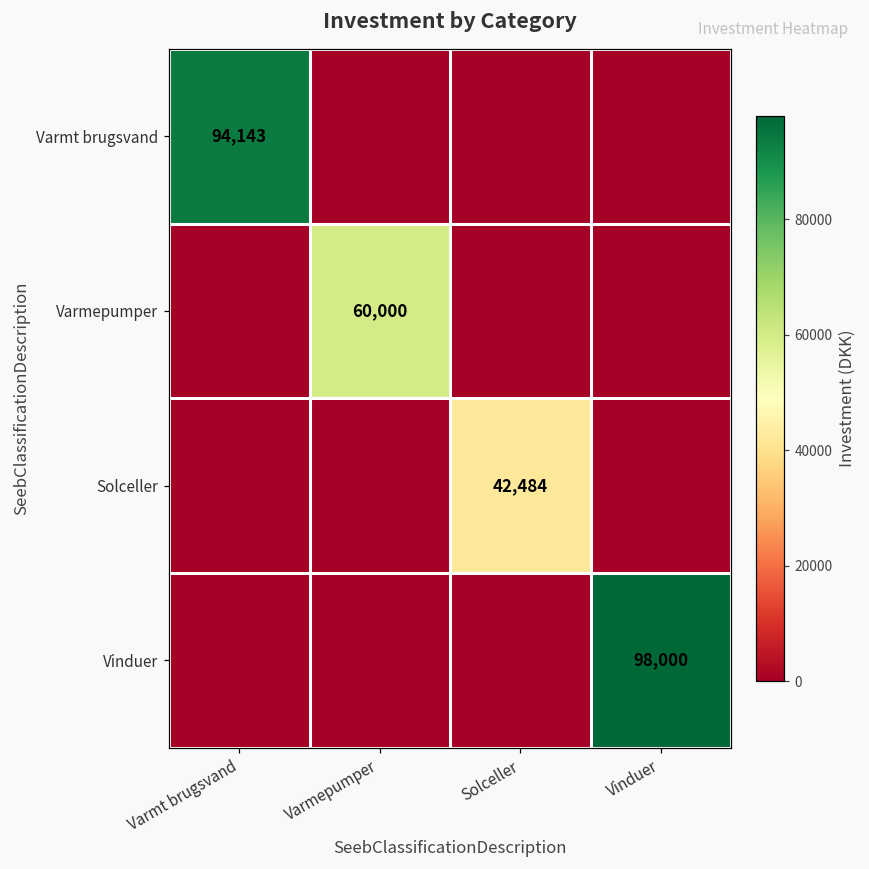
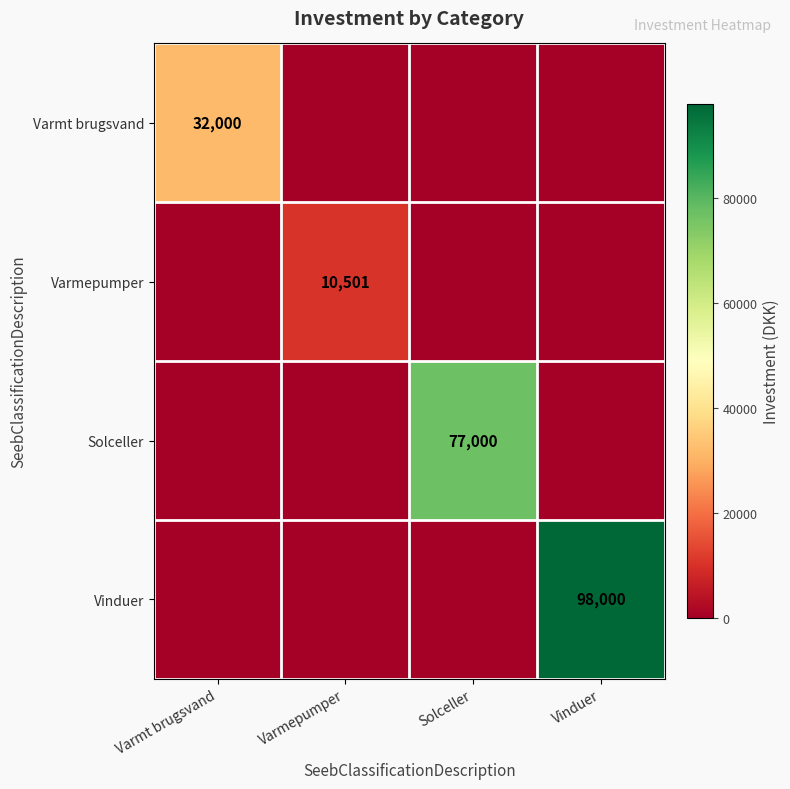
Varmt brugsvand, Varmt brugsvand: 94,143 -> 32,000
Varmepumper, Varmepumper: 60,000 -> 10,501
Solceller, Solceller: 42,484 -> 77,000
